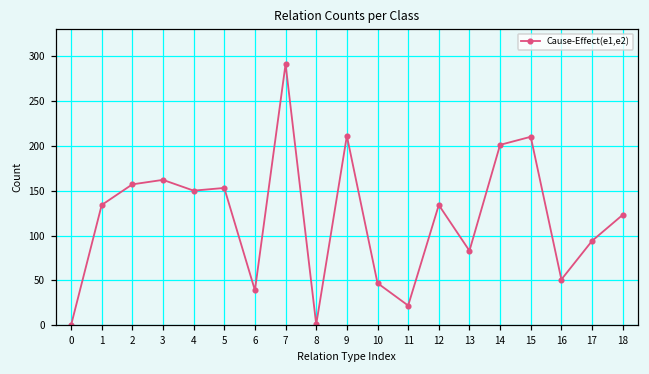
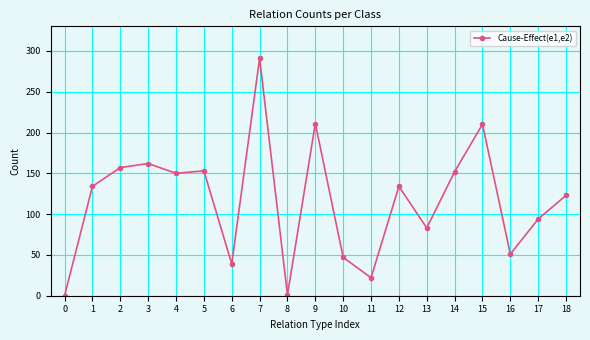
14: 200 -> 150
